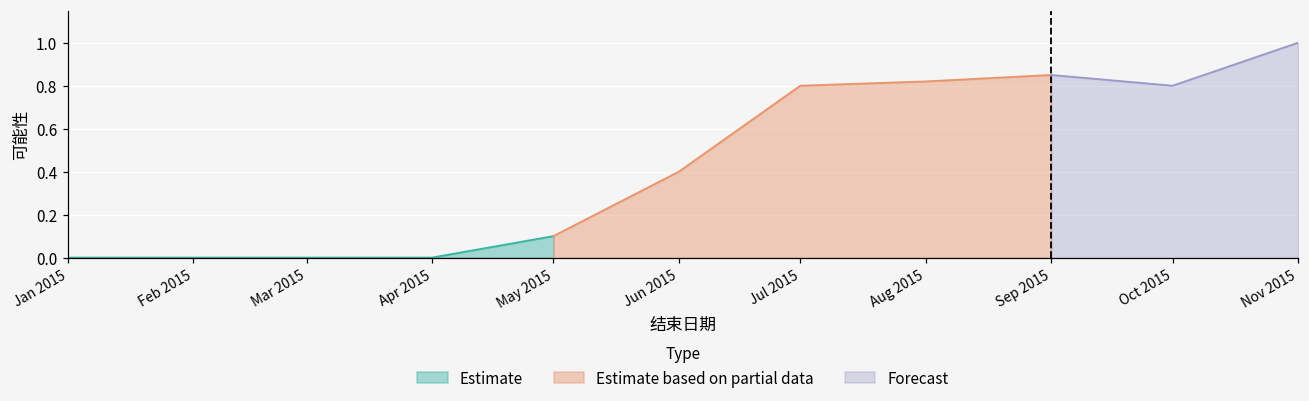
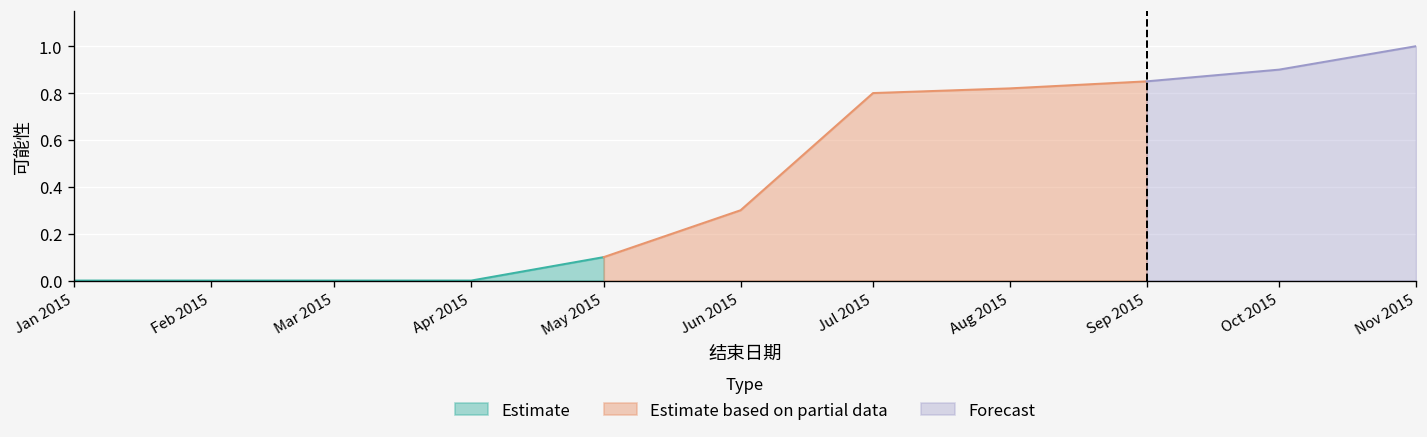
Estimate based on partial data, Jun 2015: 0.4 -> 0.3
Forecast, Oct 2015: 0.8 -> 0.9
